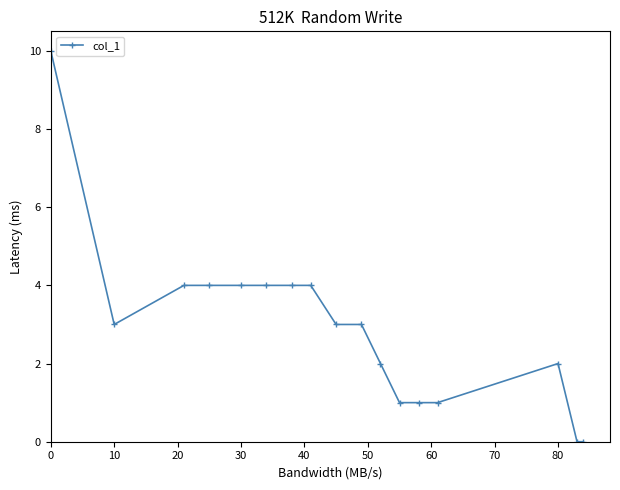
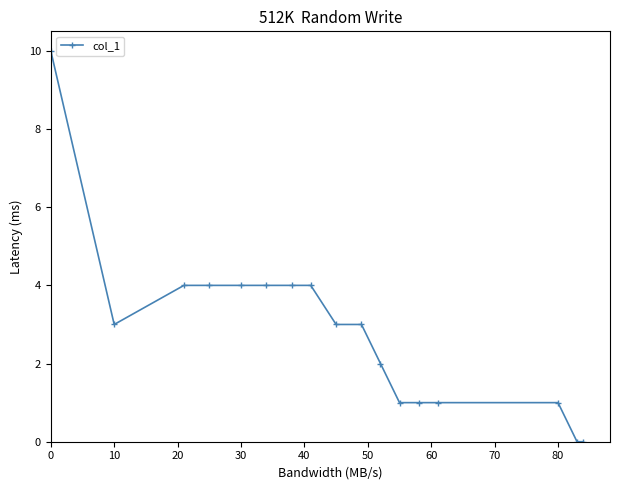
80: 2 -> 1
